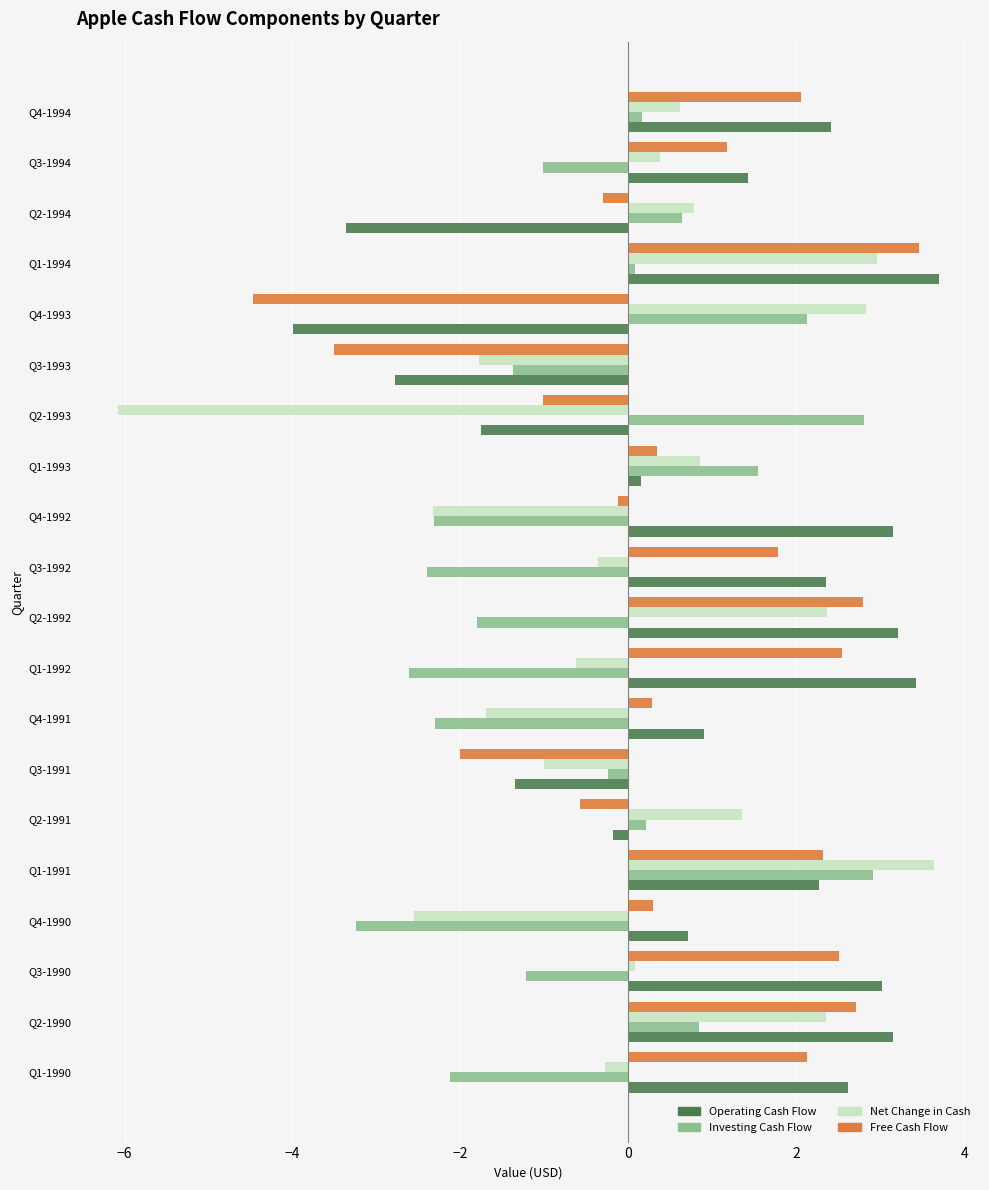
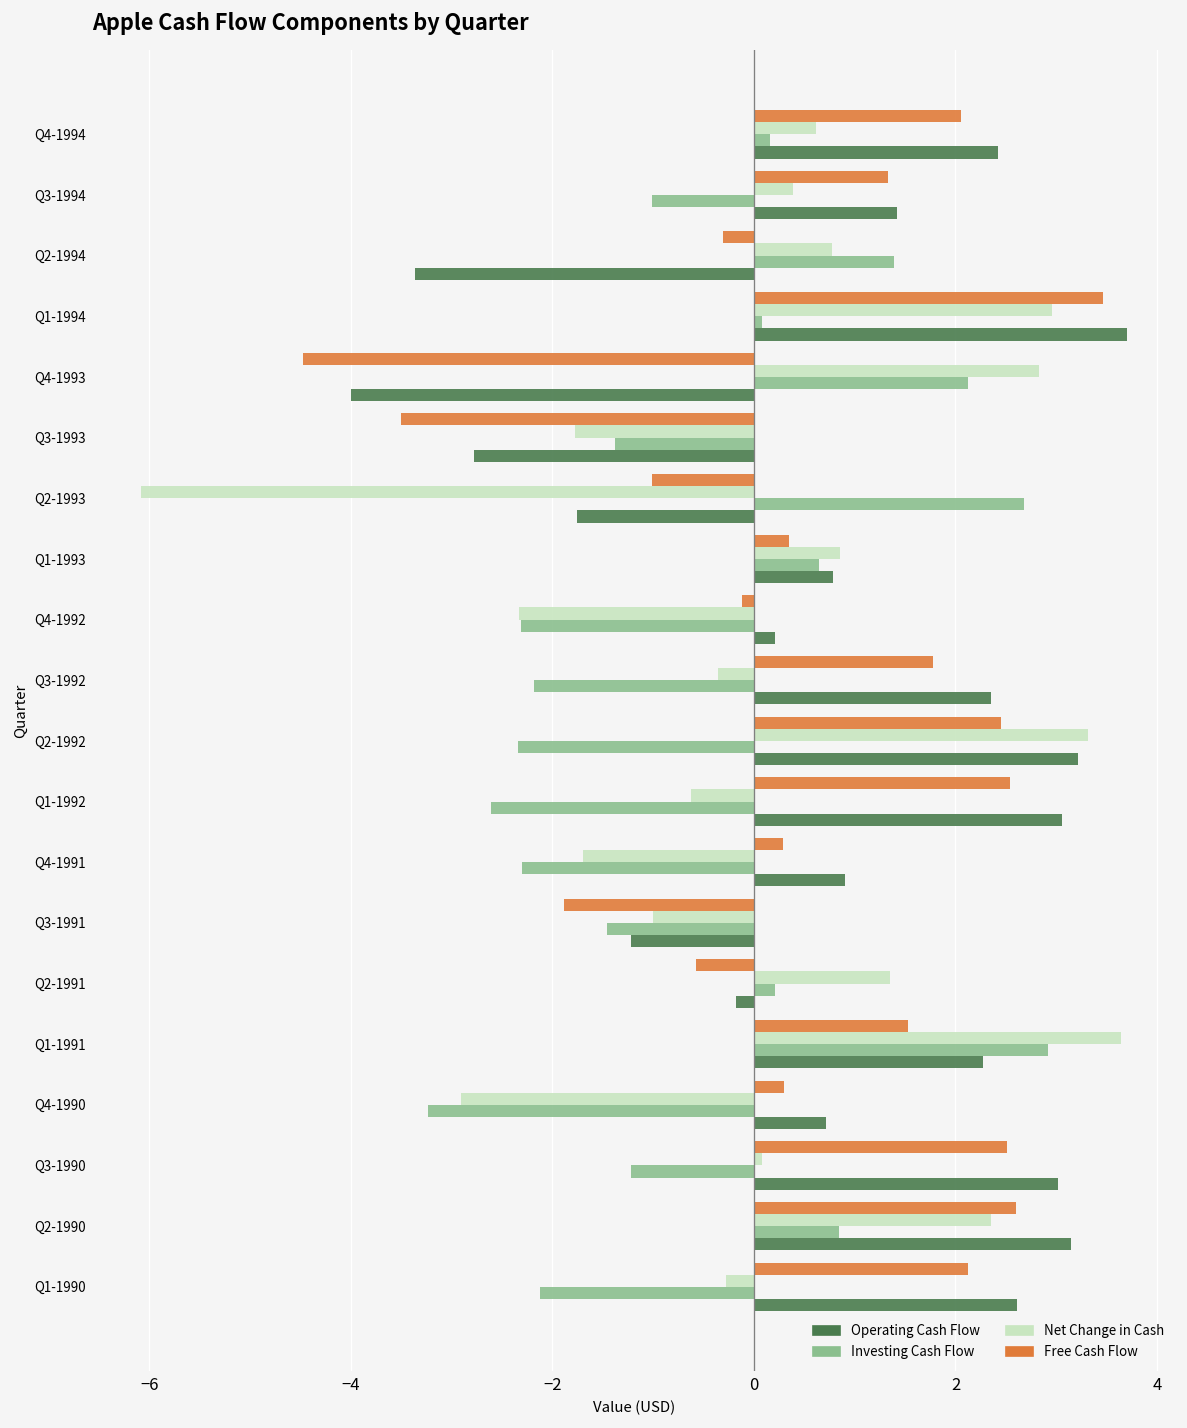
Free Cash Flow, Q3-1994: 1.2 -> 1.3
Investing Cash Flow, Q2-1994: 0.6 -> 1.4
Investing Cash Flow, Q2-1993: 2.8 -> 2.7
Investing Cash Flow, Q1-1993: 1.5 -> 0.6
Operating Cash Flow, Q1-1993: 0.1 -> 0.8
Operating Cash Flow, Q4-1992: 3.1 -> 0.2
Investing Cash Flow, Q3-1992: -2.4 -> -2.2
Free Cash Flow, Q2-1992: 2.8 -> 2.5
Net Change in Cash, Q2-1992: 2.4 -> 3.3
Investing Cash Flow, Q2-1992: -1.8 -> -2.3
Operating Cash Flow, Q1-1992: 3.4 -> 3.1
Free Cash Flow, Q3-1991: -2.0 -> -1.9
Investing Cash Flow, Q3-1991: -0.2 -> -1.5
Operating Cash Flow, Q3-1991: -1.4 -> -1.2
Free Cash Flow, Q1-1991: 2.3 -> 1.5
Net Change in Cash, Q4-1990: -2.6 -> -2.9
Free Cash Flow, Q2-1990: 2.7 -> 2.6
